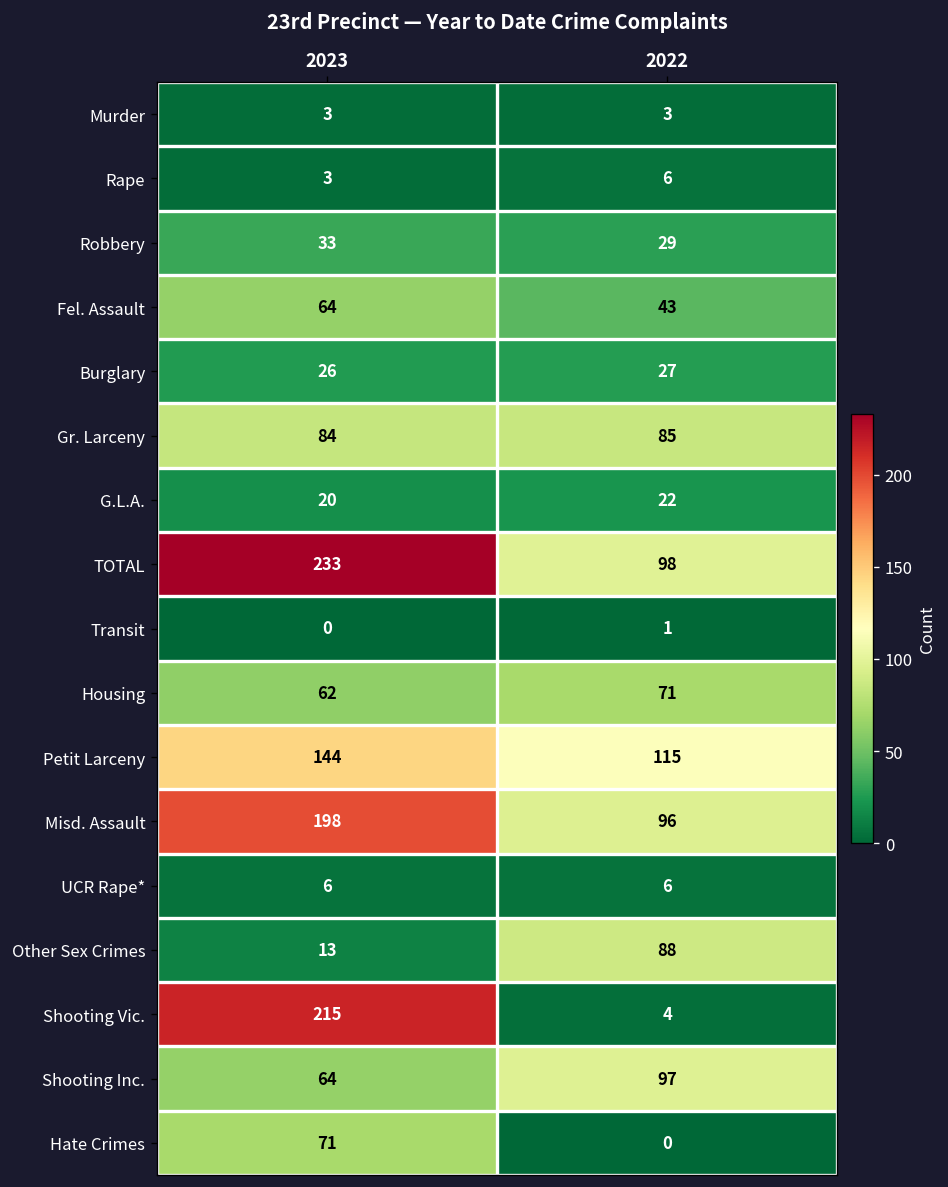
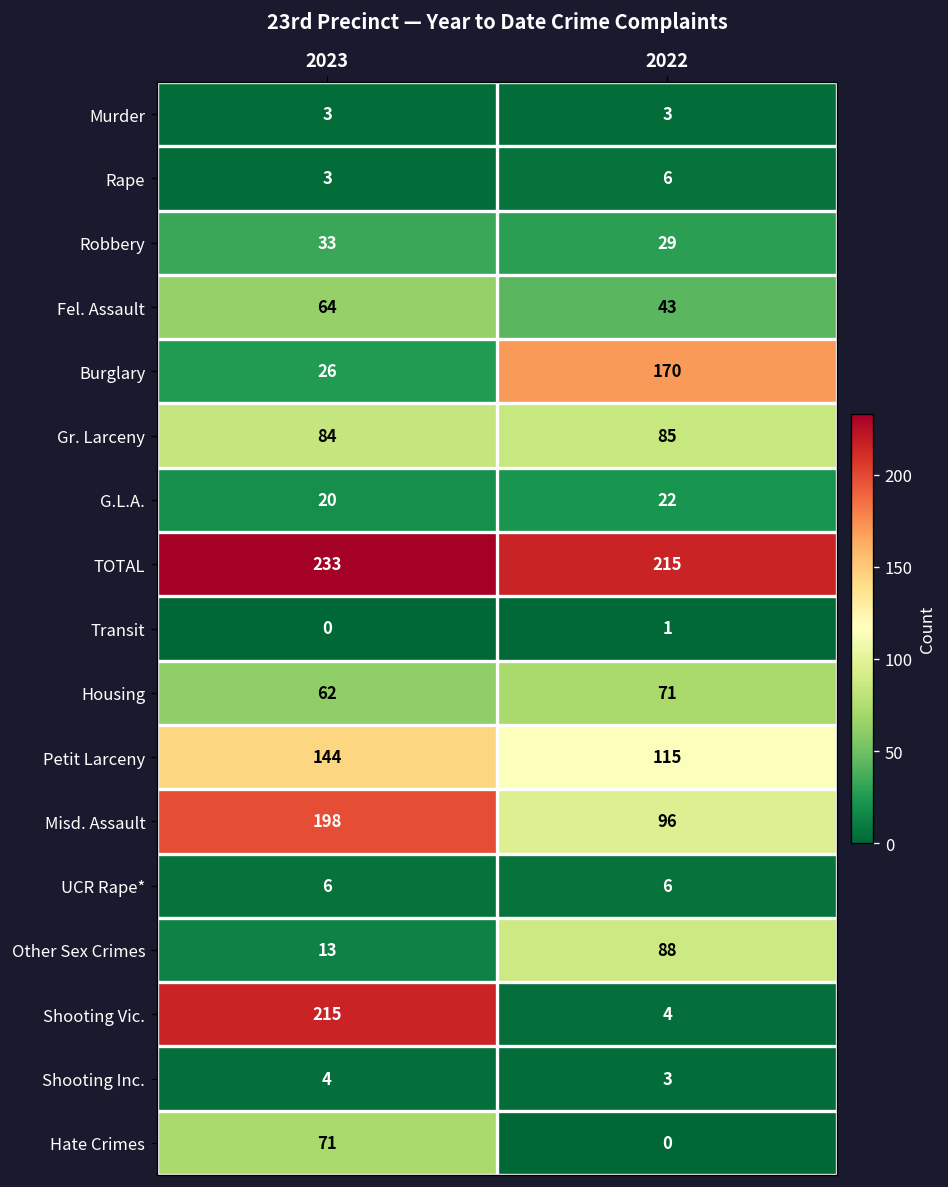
Burglary, 2022: 27 -> 170
TOTAL, 2022: 98 -> 215
Shooting Inc., 2023: 64 -> 4
Shooting Inc., 2022: 97 -> 3
